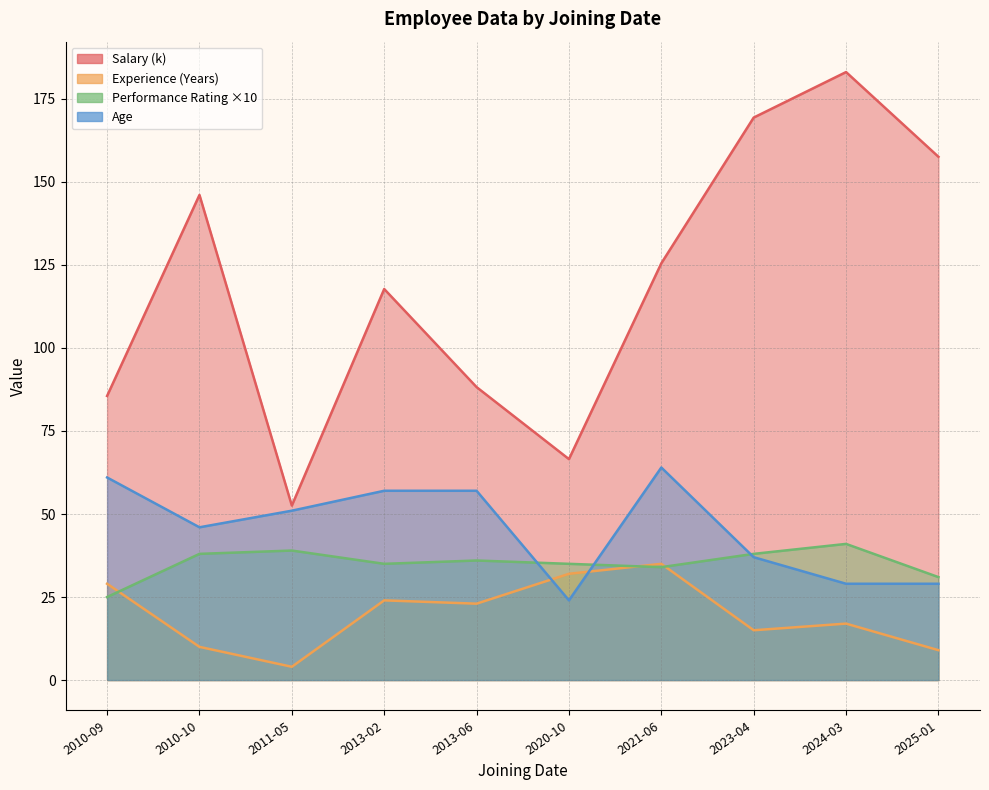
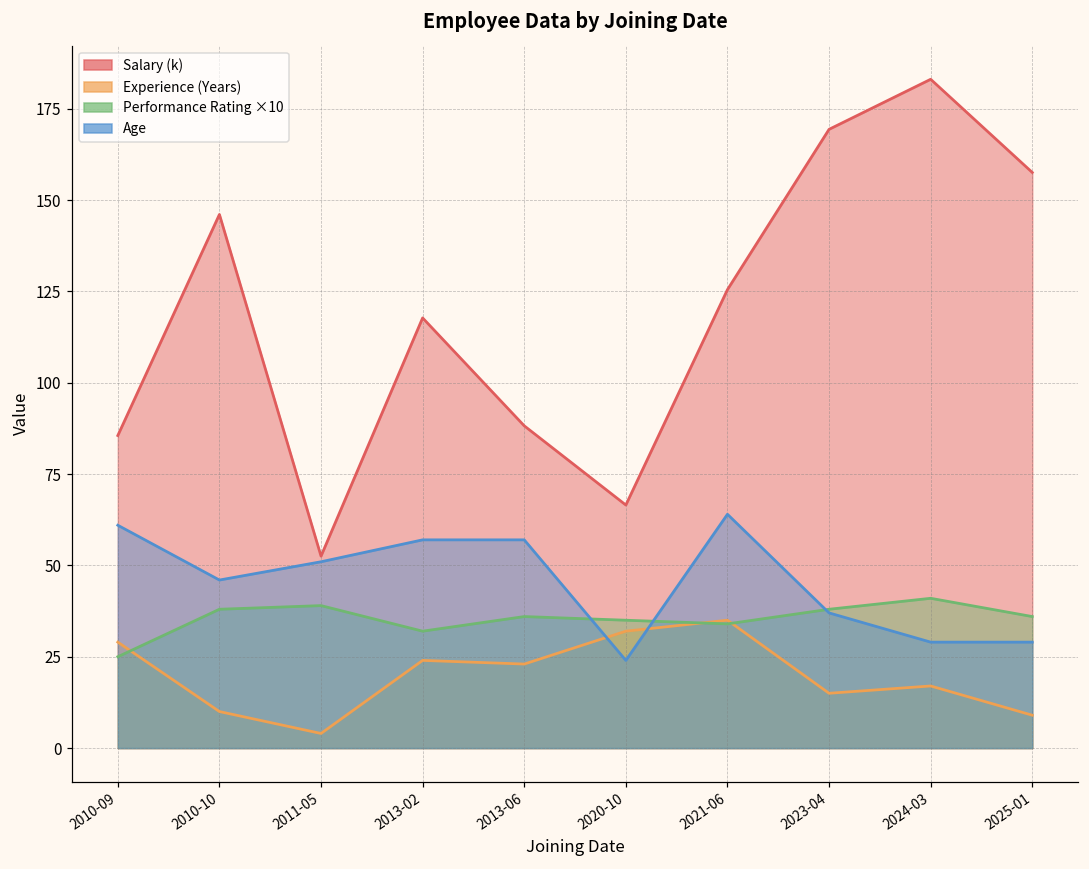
Performance Rating ×10, 2013-02: 35 -> 32
Performance Rating ×10, 2025-01: 31 -> 36
